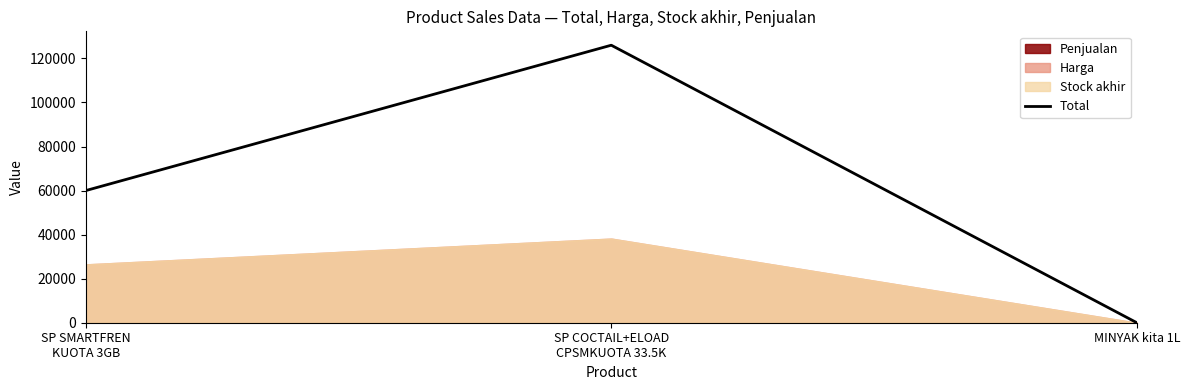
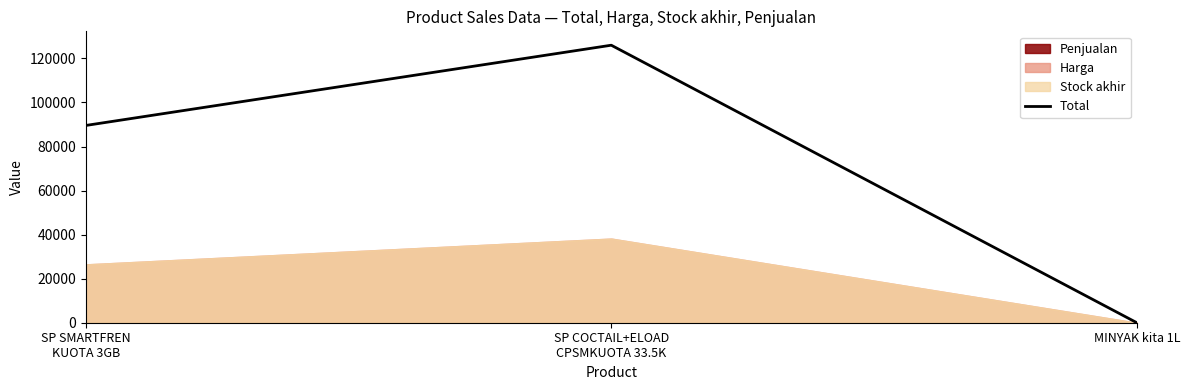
Total, SP SMARTFREN KUOTA 3GB: 60000 -> 90000
